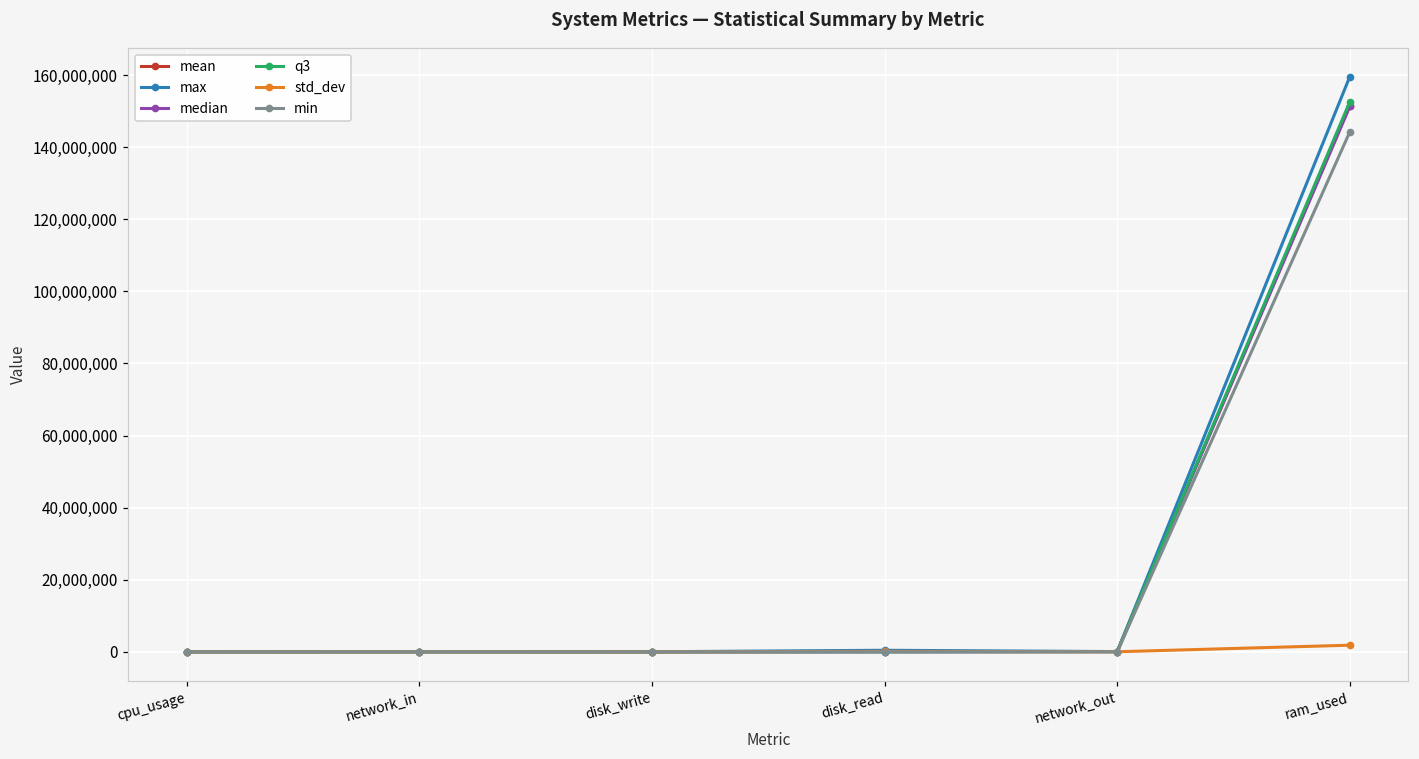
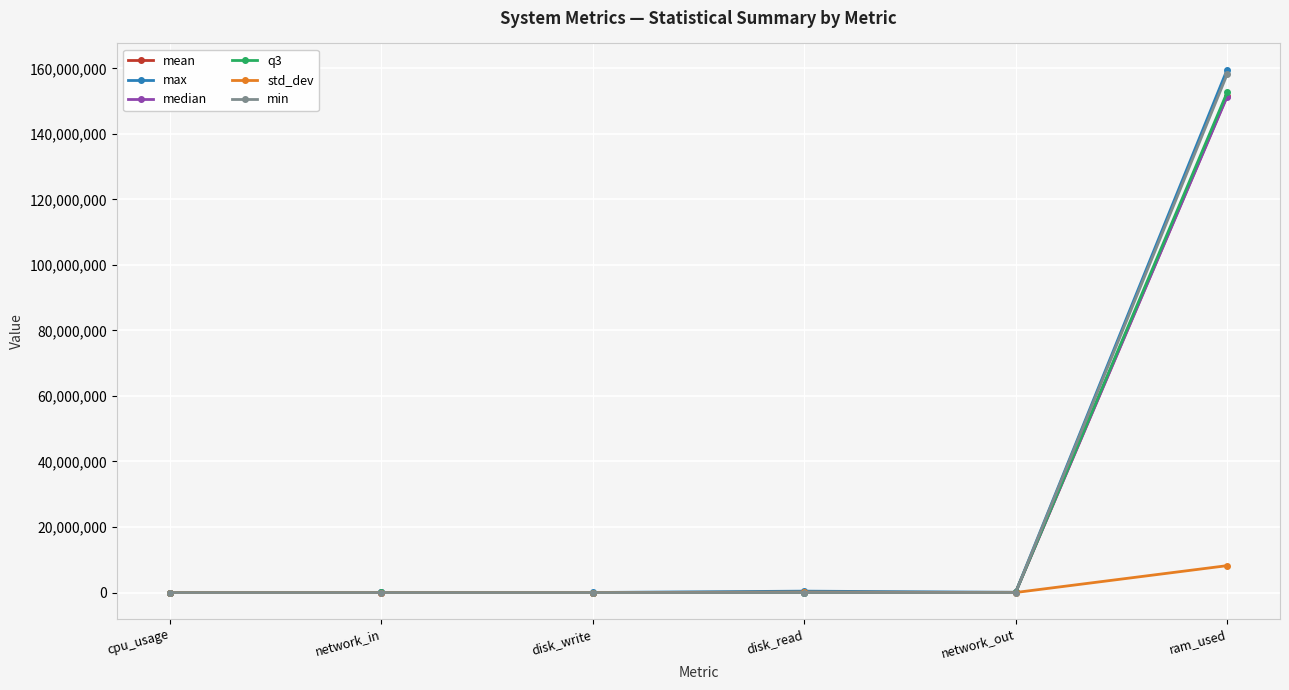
std_dev, ram_used: 2,000,000 -> 8,000,000
min, ram_used: 144,000,000 -> 158,000,000
